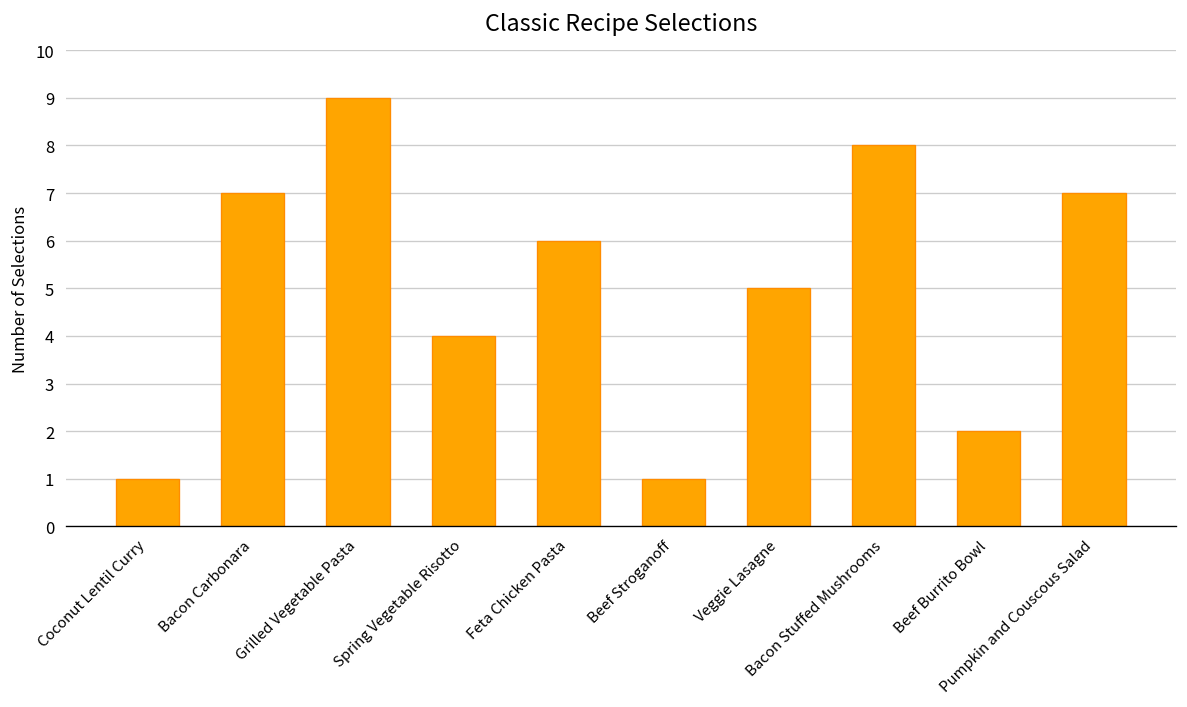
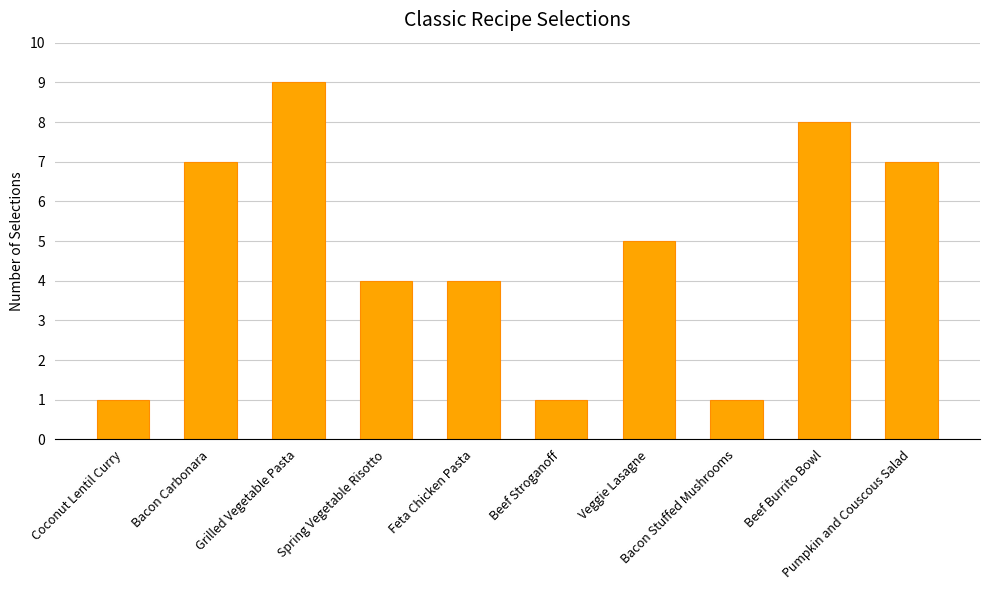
Feta Chicken Pasta: 6 -> 4
Bacon Stuffed Mushrooms: 8 -> 1
Beef Burrito Bowl: 2 -> 8
